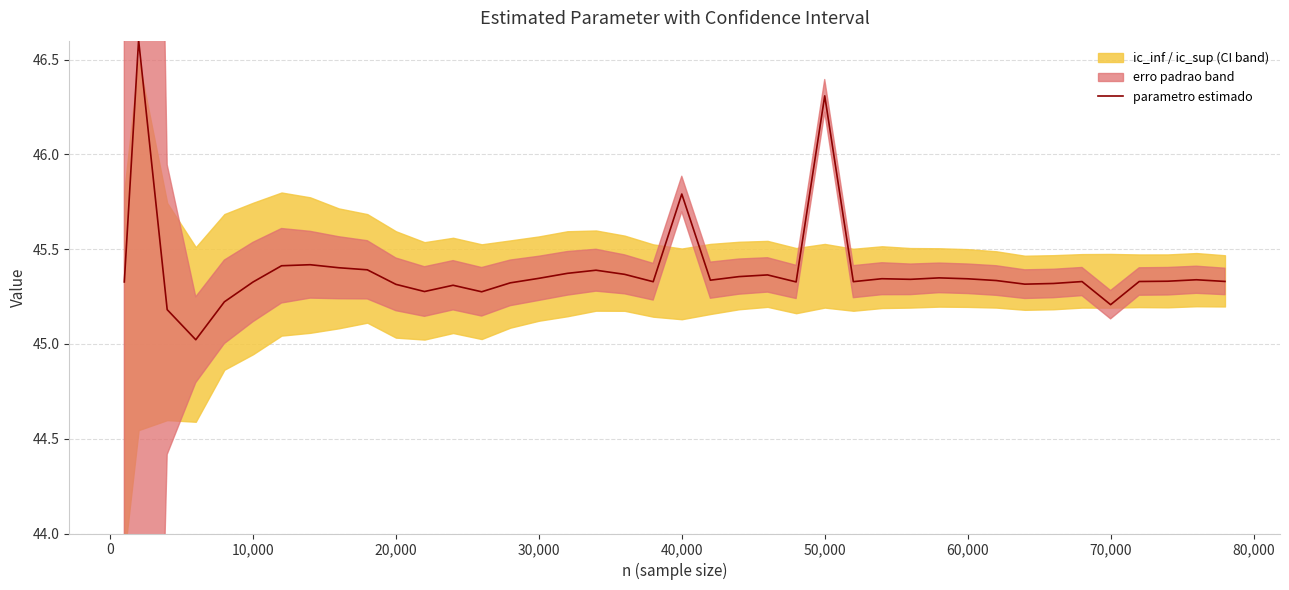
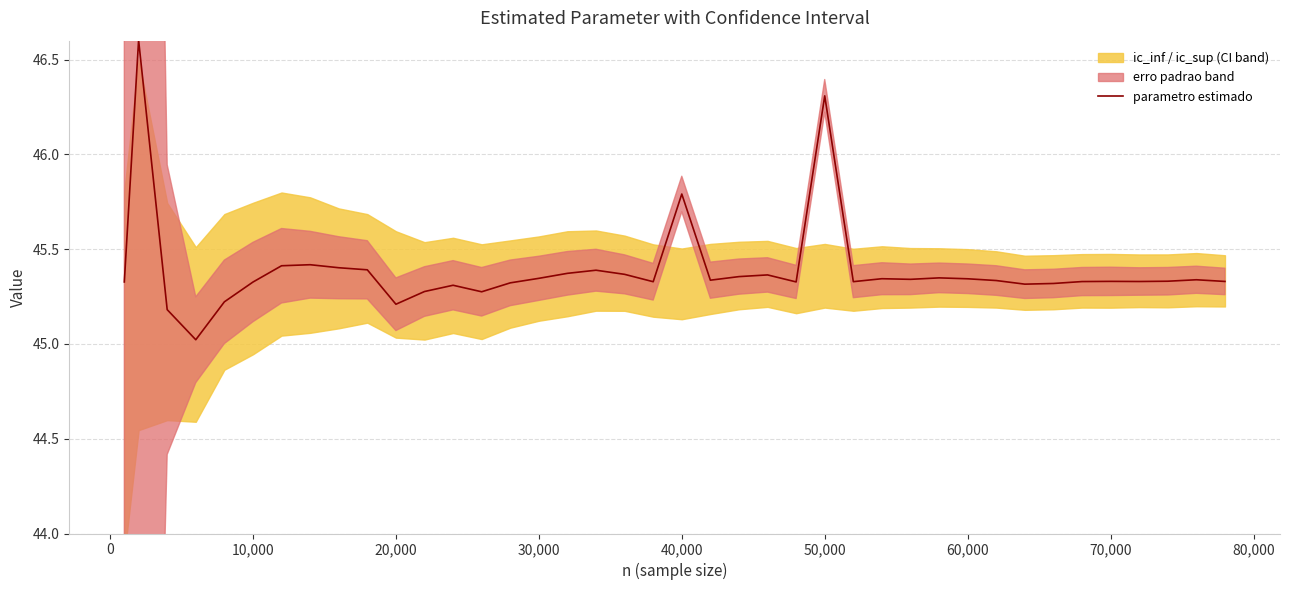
parametro estimado, 20,000: 45.31 -> 45.21
parametro estimado, 70,000: 45.21 -> 45.33
